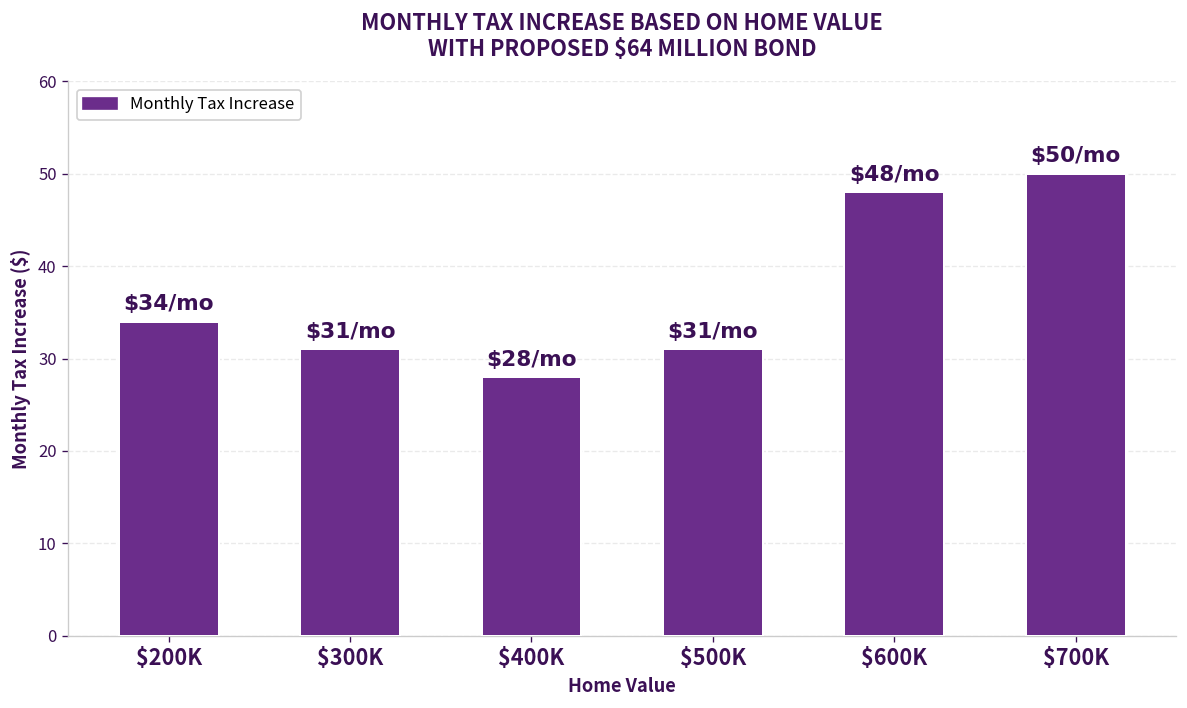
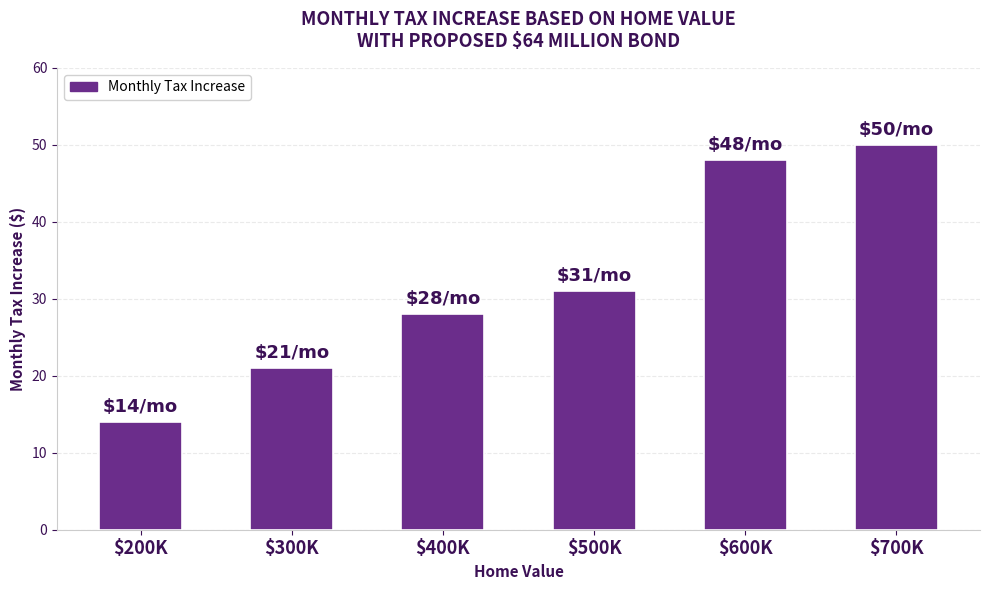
$200K: $34/ -> $14/
$300K: $31/ -> $21/
